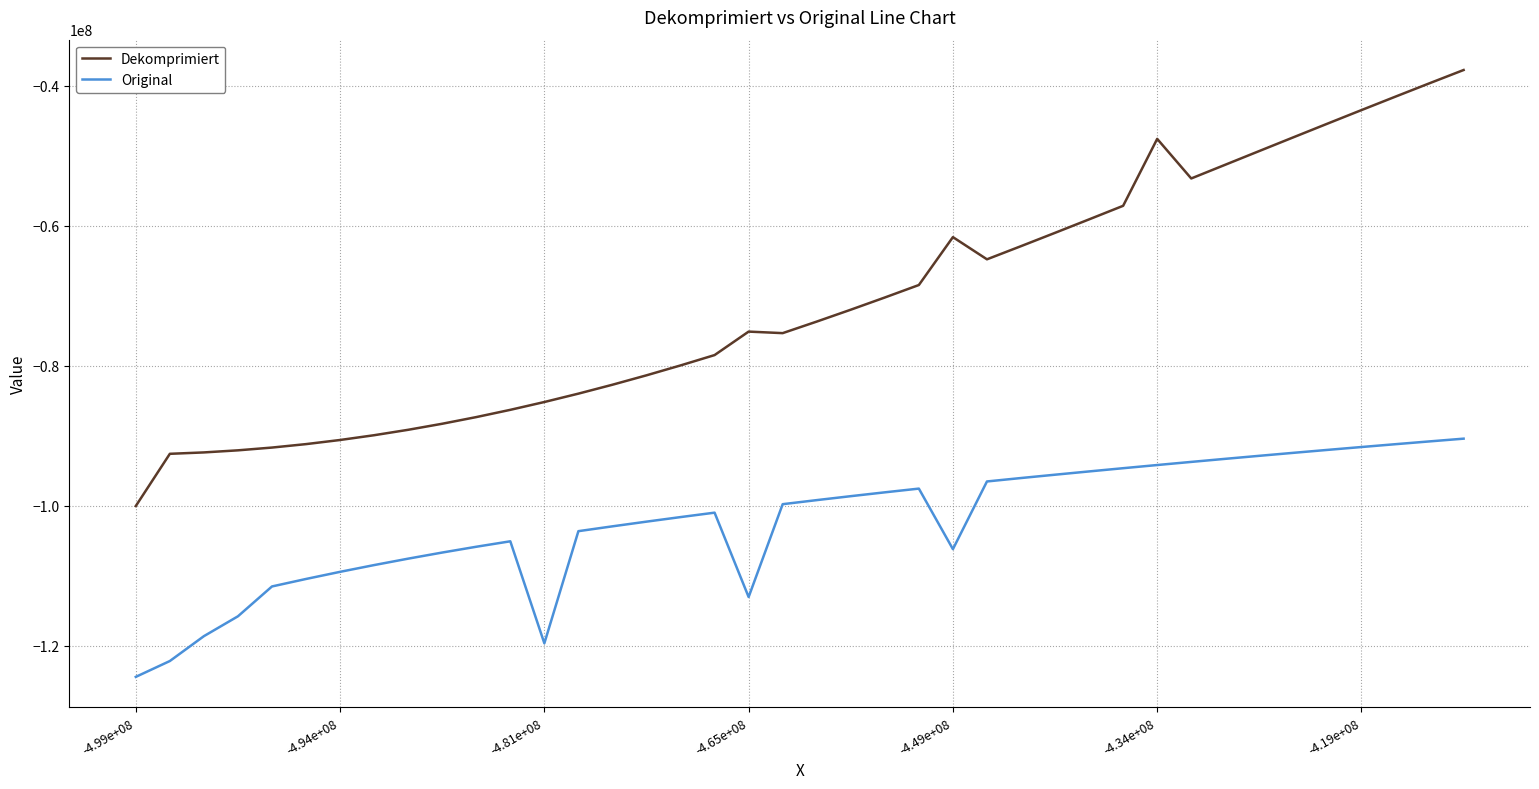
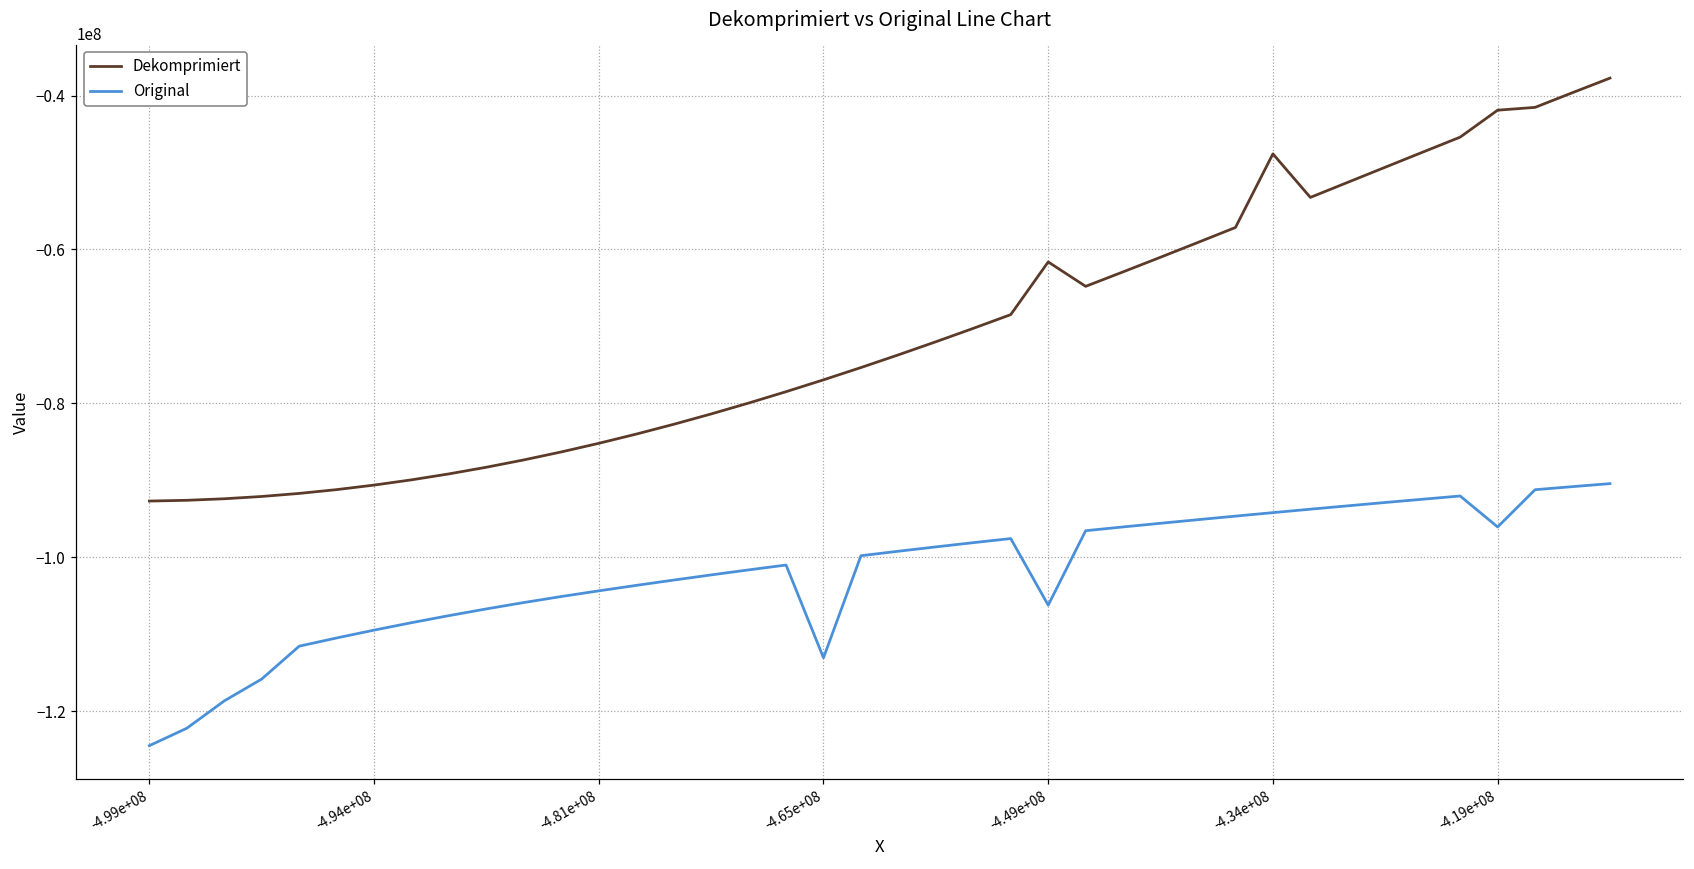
Dekomprimiert, -4.99e+08: -100000000 -> -93000000
Original, -4.81e+08: -120000000 -> -104000000
Dekomprimiert, -4.65e+08: -75000000 -> -77000000
Dekomprimiert, -4.19e+08: -43000000 -> -42000000
Original, -4.19e+08: -92000000 -> -96000000
